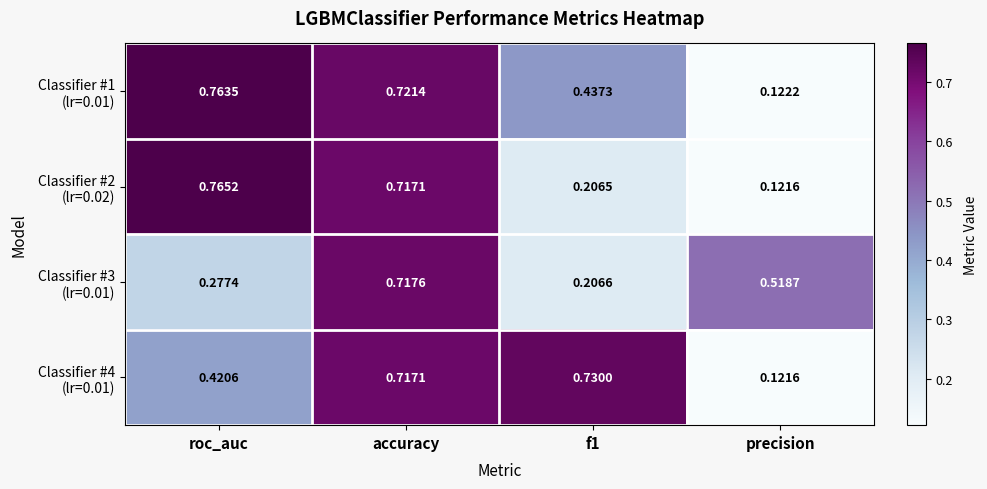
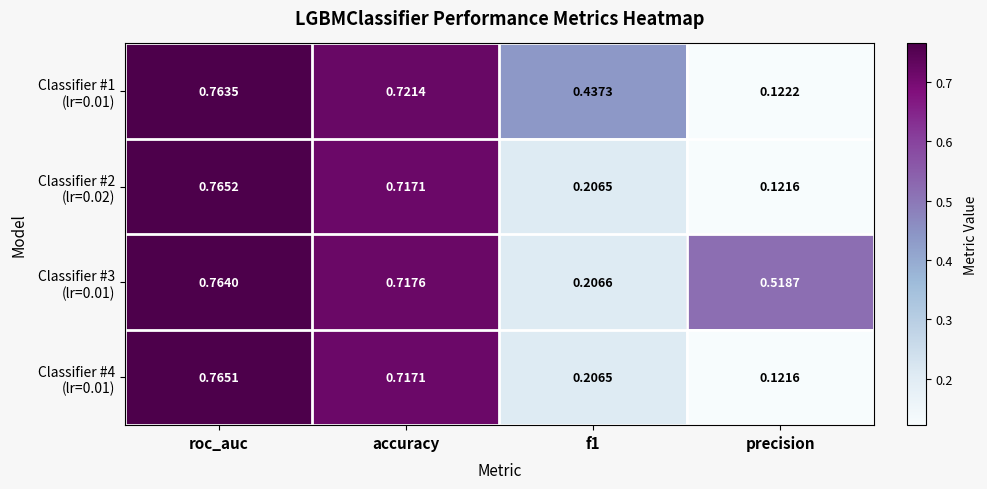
Classifier #3 (lr=0.01), roc_auc: 0.2774 -> 0.7640
Classifier #4 (lr=0.01), roc_auc: 0.4206 -> 0.7651
Classifier #4 (lr=0.01), f1: 0.7300 -> 0.2065
